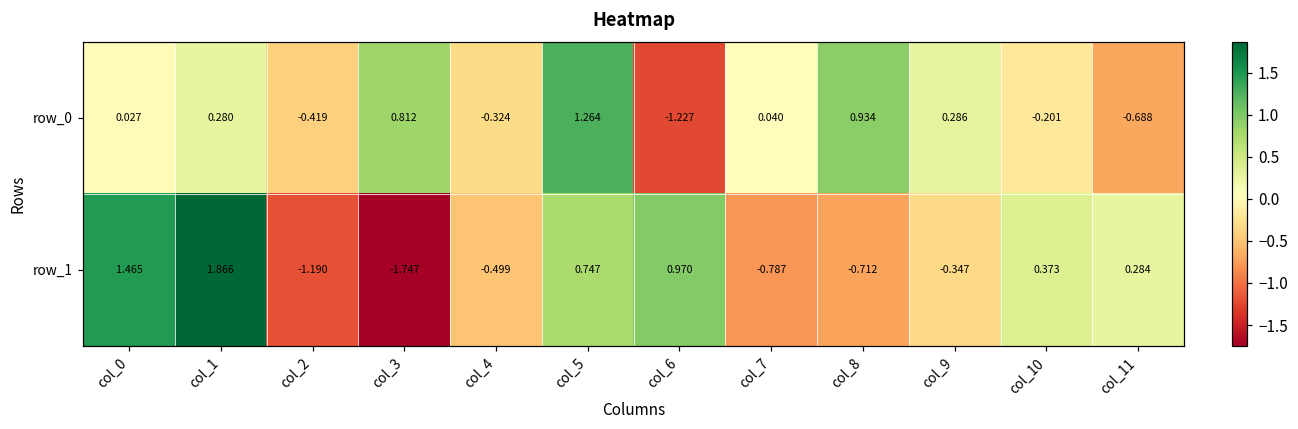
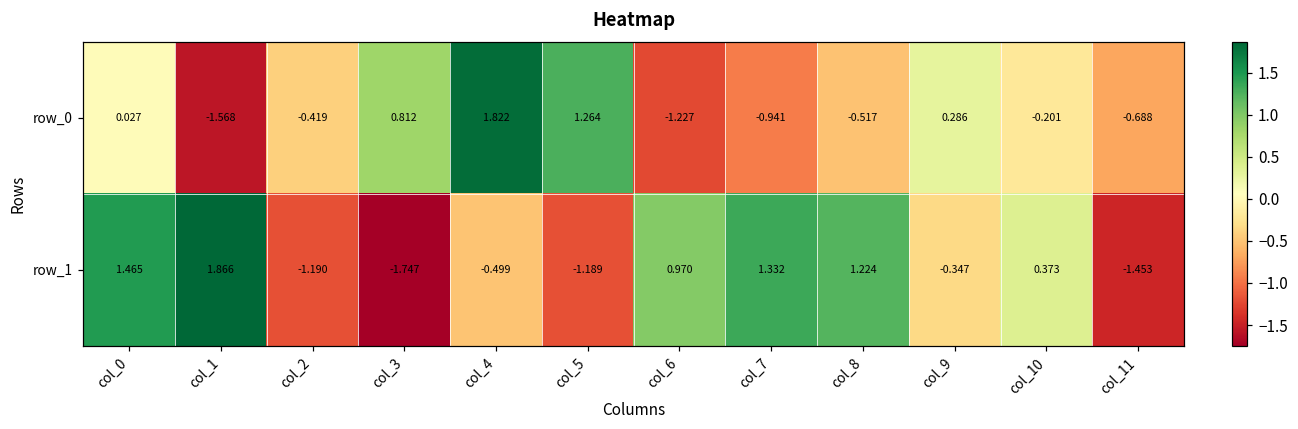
row_0, col_1: 0.280 -> -1.568
row_0, col_4: -0.324 -> 1.822
row_0, col_7: 0.040 -> -0.941
row_0, col_8: 0.934 -> -0.517
row_1, col_5: 0.747 -> -1.189
row_1, col_7: -0.787 -> 1.332
row_1, col_8: -0.712 -> 1.224
row_1, col_11: 0.284 -> -1.453
